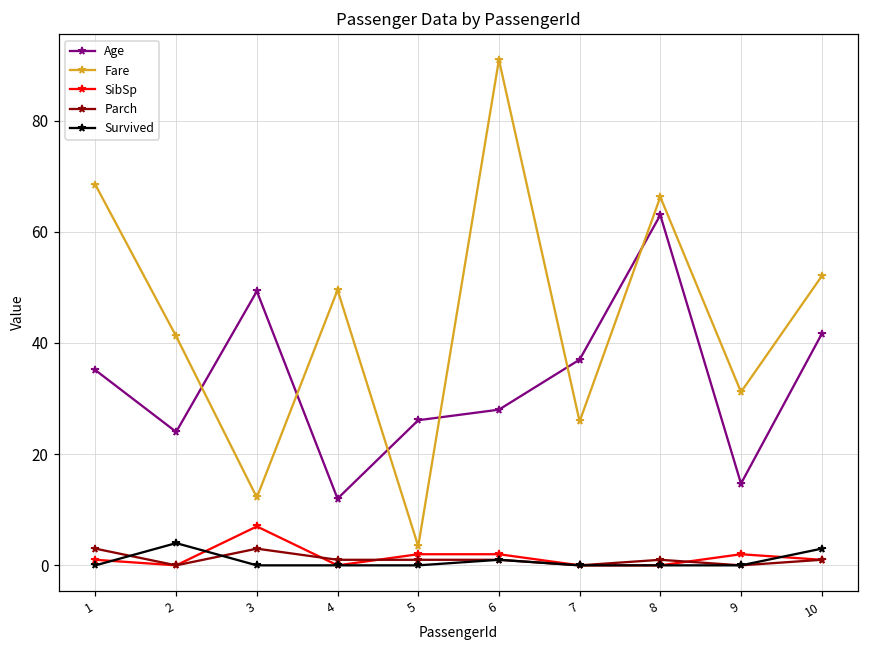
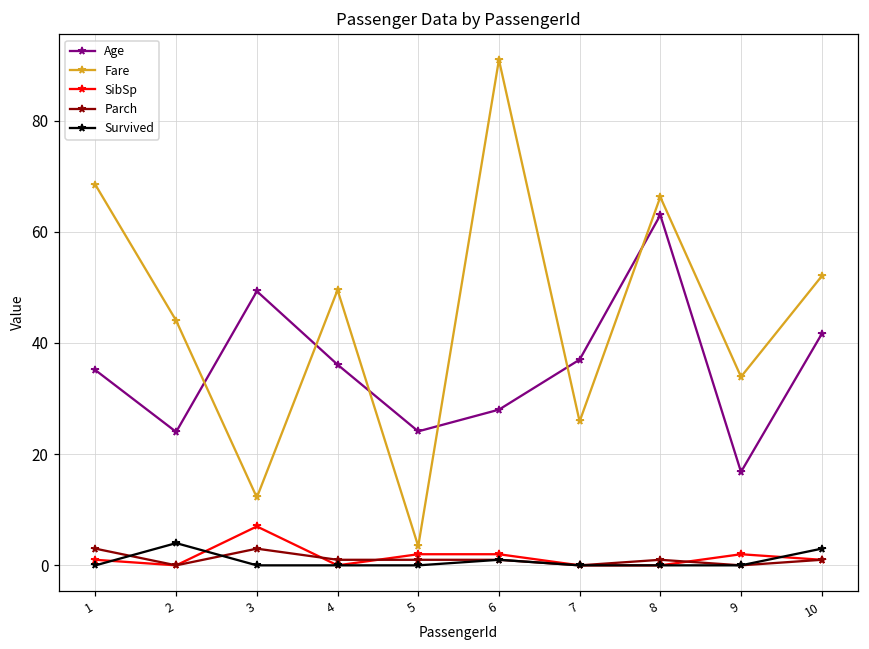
Fare, 2: 41 -> 44
Age, 4: 12 -> 36
Age, 5: 26 -> 24
Age, 9: 15 -> 17
Fare, 9: 31 -> 34
